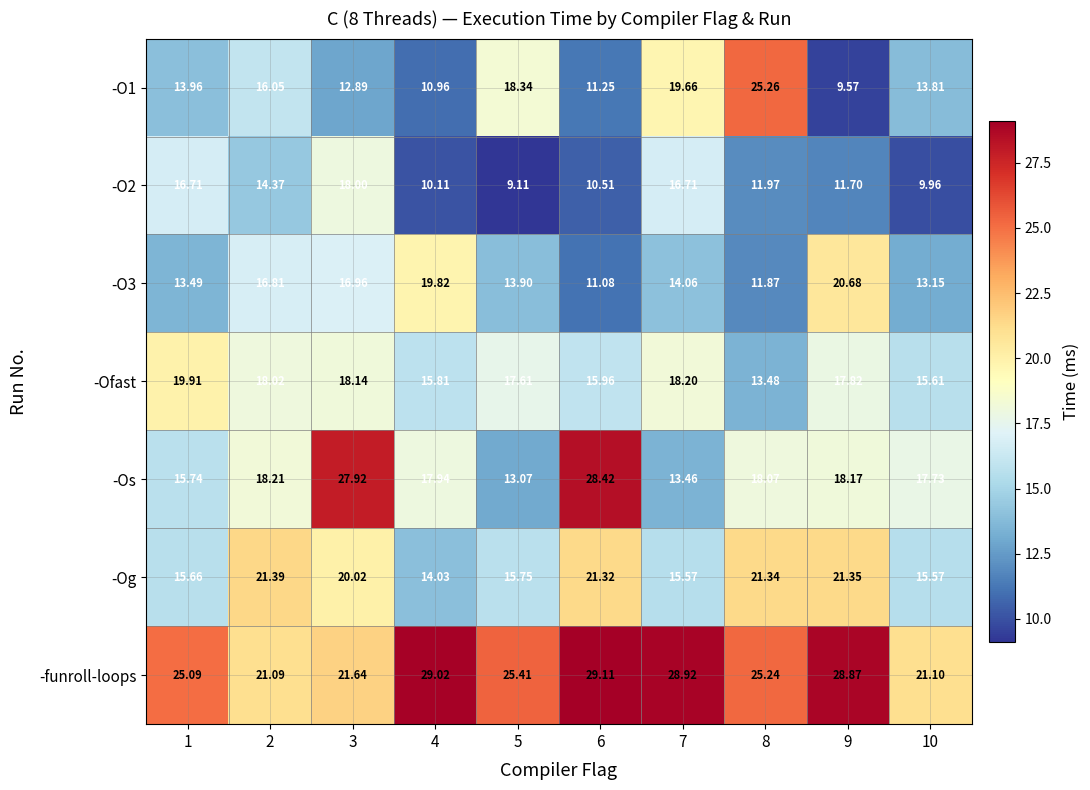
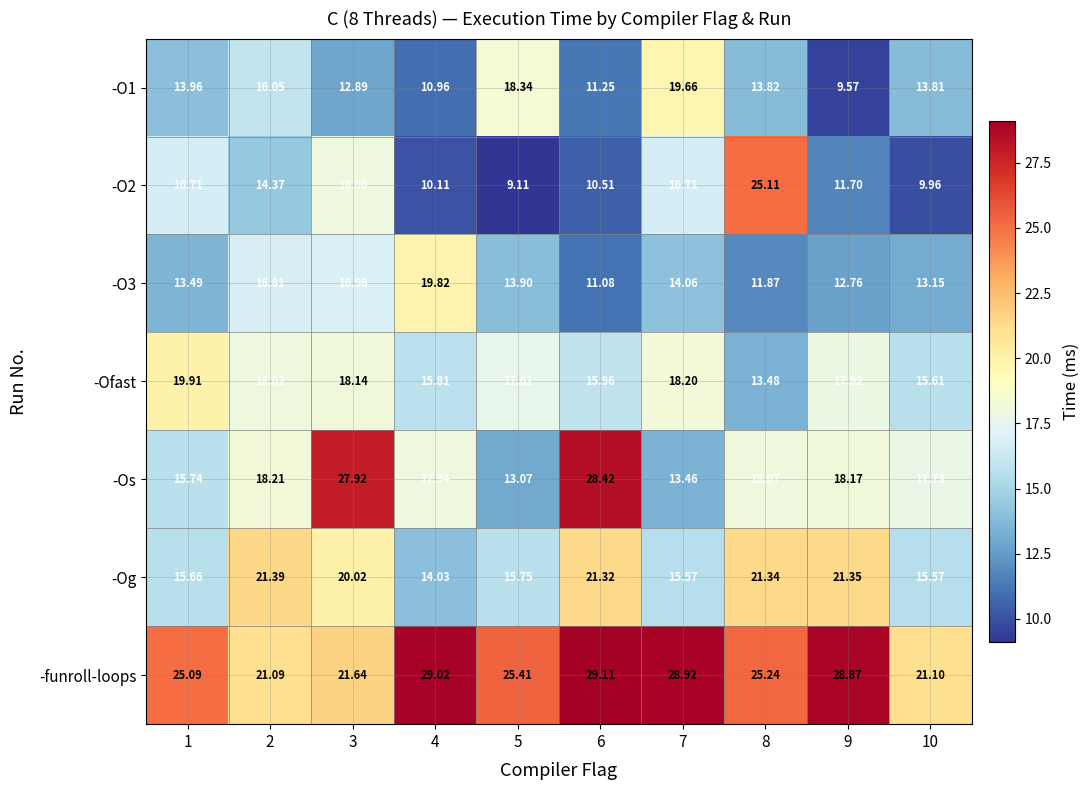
-O1, 8: 25.26 -> 13.82
-O2, 8: 11.97 -> 25.11
-O3, 9: 20.68 -> 12.76
